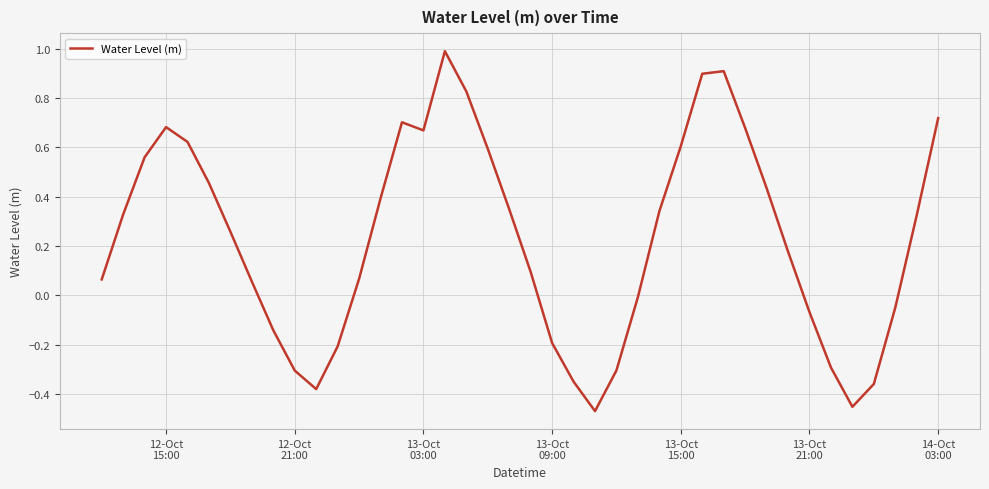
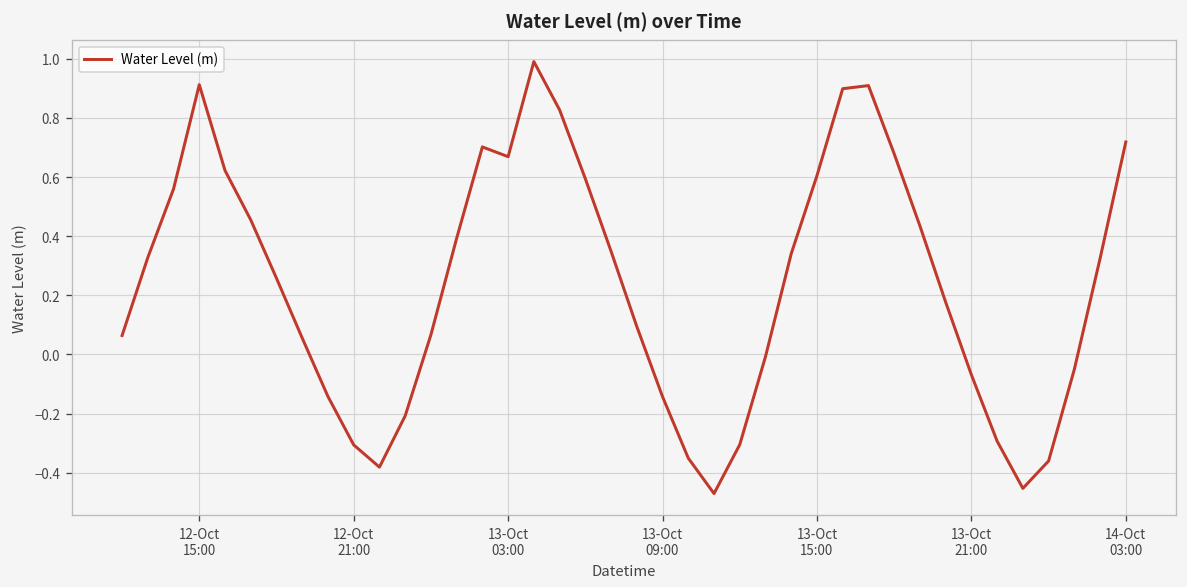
12-Oct 15:00: 0.68 -> 0.91
13-Oct 09:00: -0.19 -> -0.14
